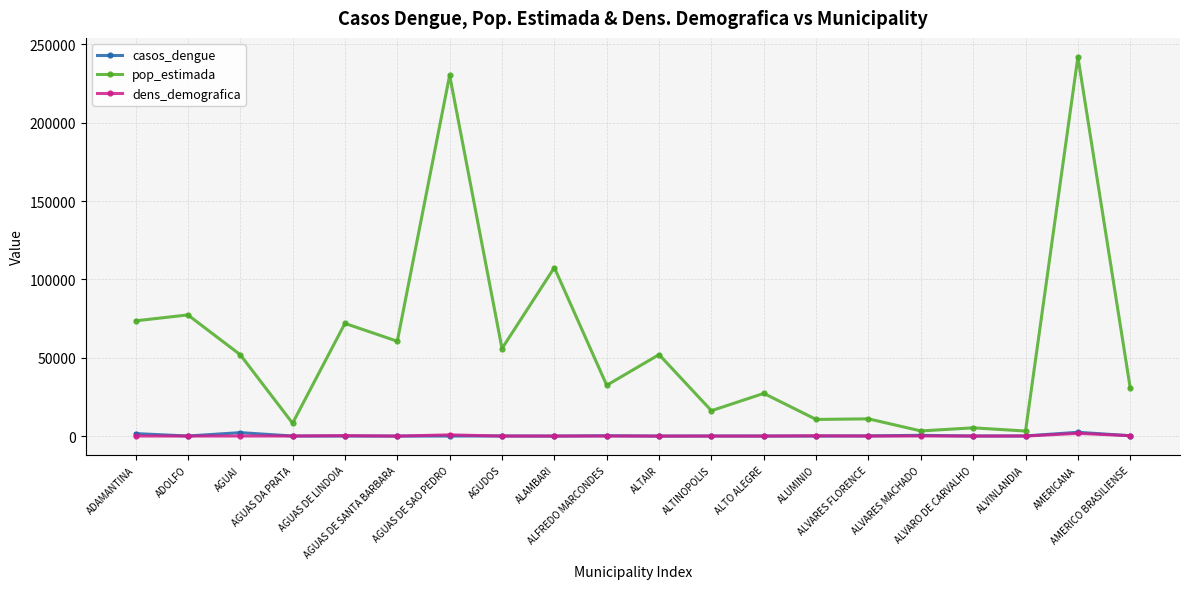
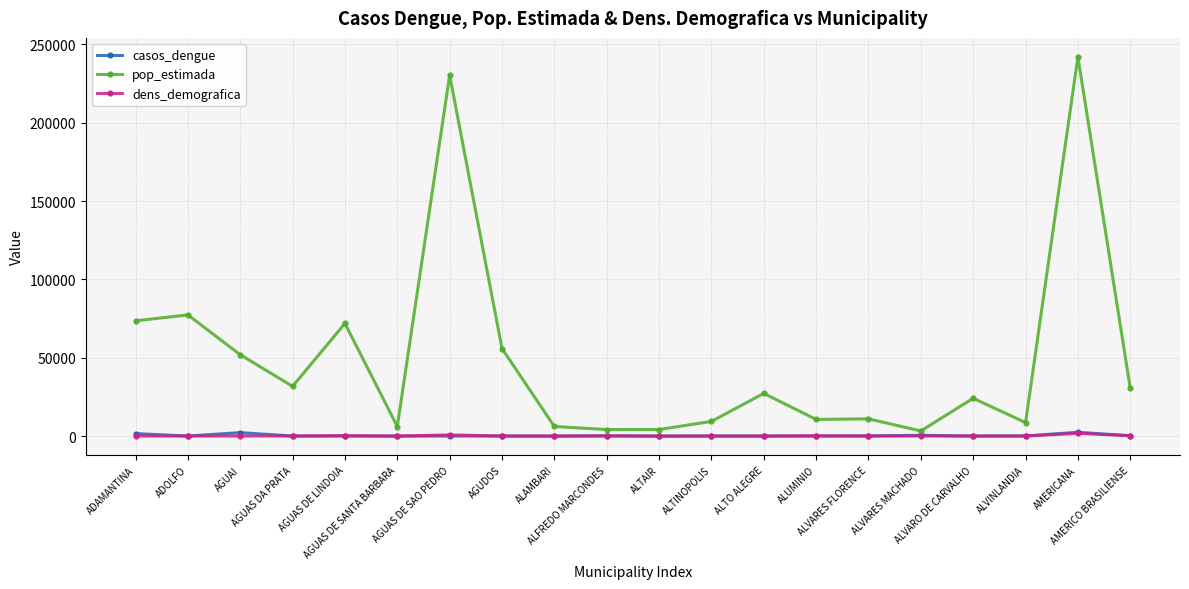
pop_estimada, AGUAS DA PRATA: 8000 -> 32000
pop_estimada, AGUAS DE SANTA BARBARA: 61000 -> 6000
pop_estimada, ALAMBARI: 108000 -> 6000
pop_estimada, ALFREDO MARCONDES: 32000 -> 4000
pop_estimada, ALTAIR: 52000 -> 4000
pop_estimada, ALTINOPOLIS: 16000 -> 9000
pop_estimada, ALVARO DE CARVALHO: 5000 -> 24000
pop_estimada, ALVINLANDIA: 3000 -> 9000
